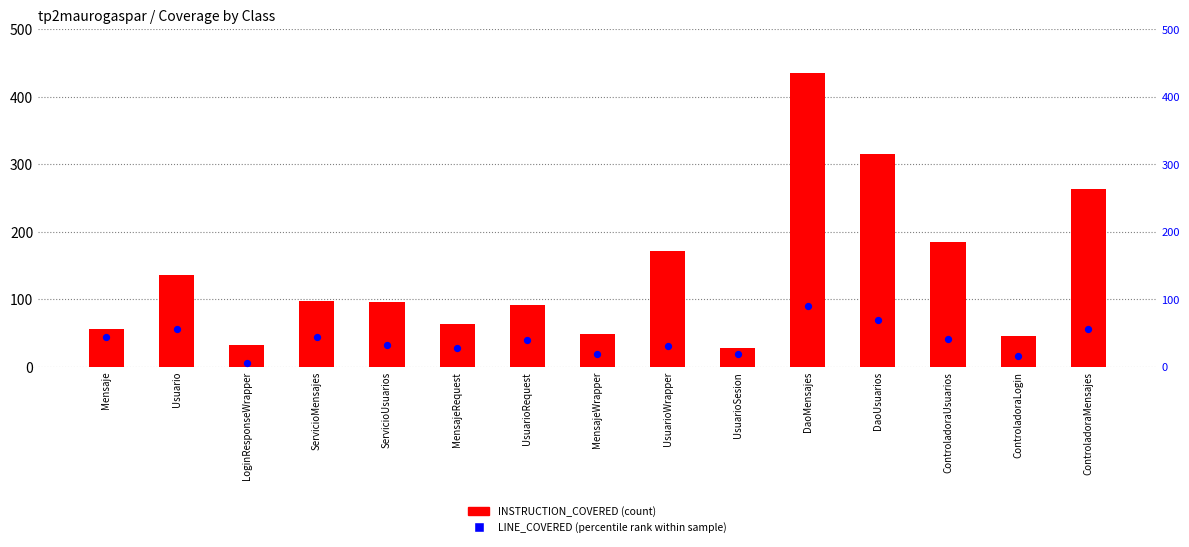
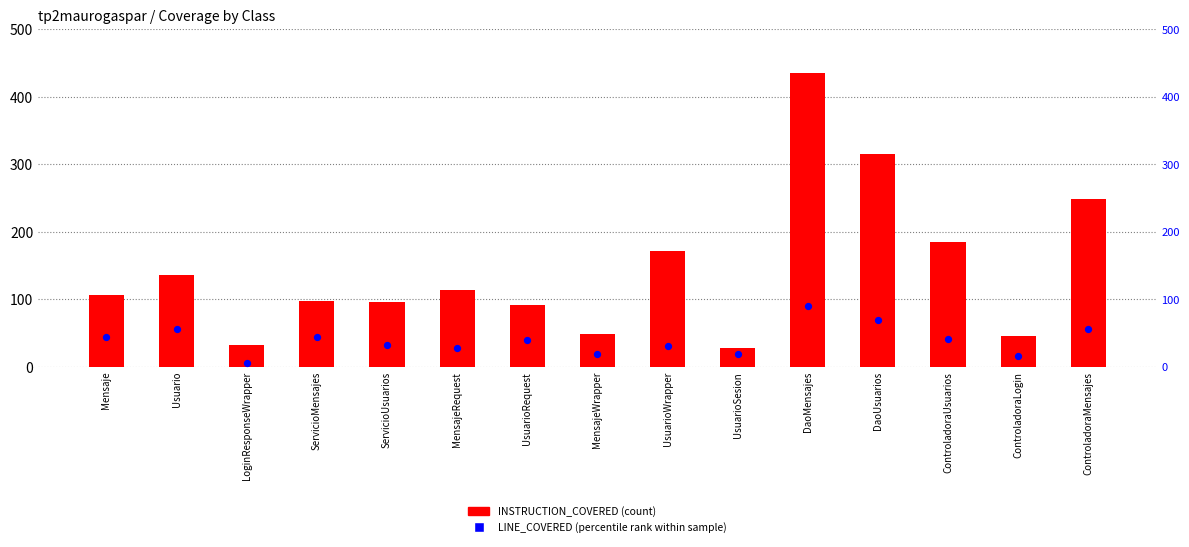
INSTRUCTION_COVERED (count), Mensaje: 60 -> 110
INSTRUCTION_COVERED (count), MensajeRequest: 60 -> 110
INSTRUCTION_COVERED (count), ControladoraMensajes: 260 -> 250
